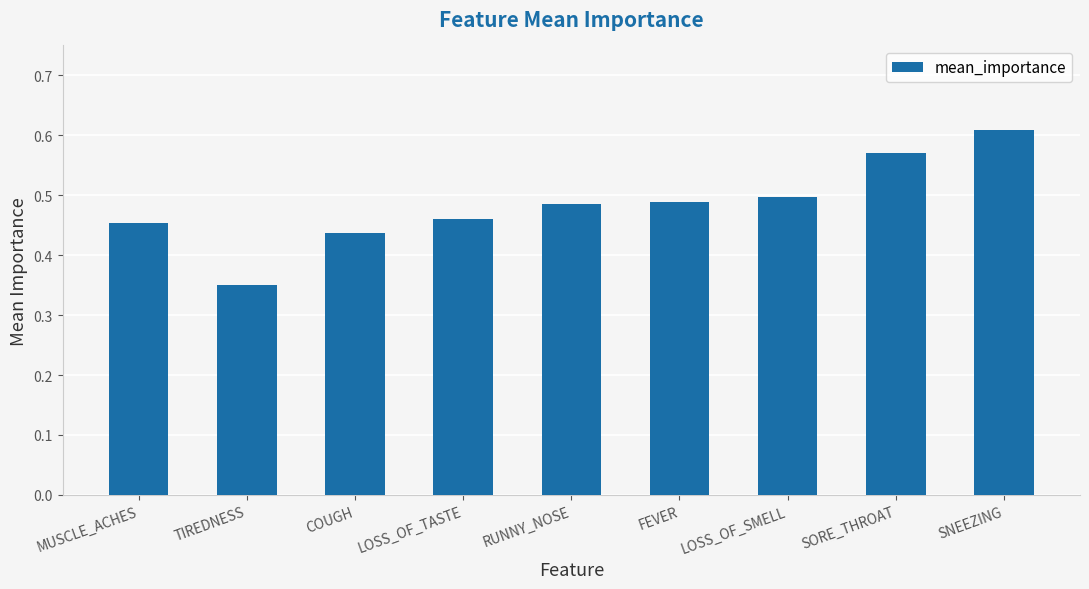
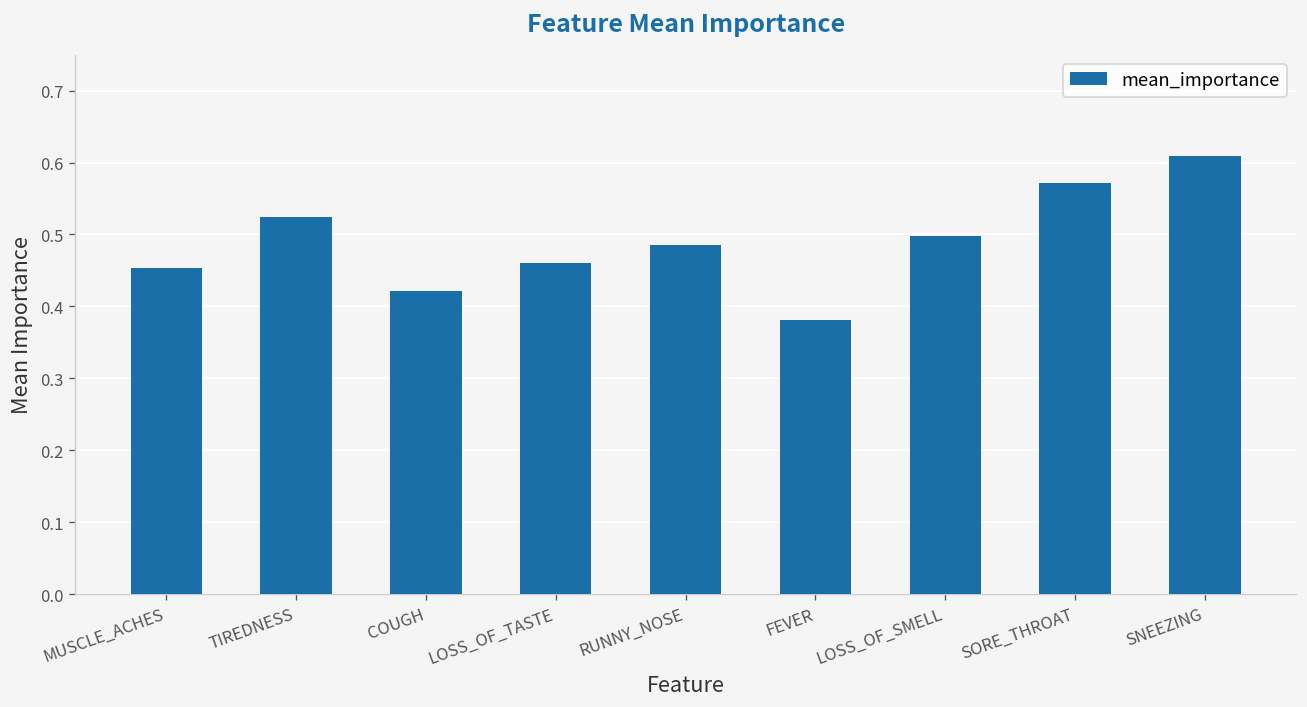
TIREDNESS: 0.35 -> 0.52
COUGH: 0.44 -> 0.42
FEVER: 0.49 -> 0.38
